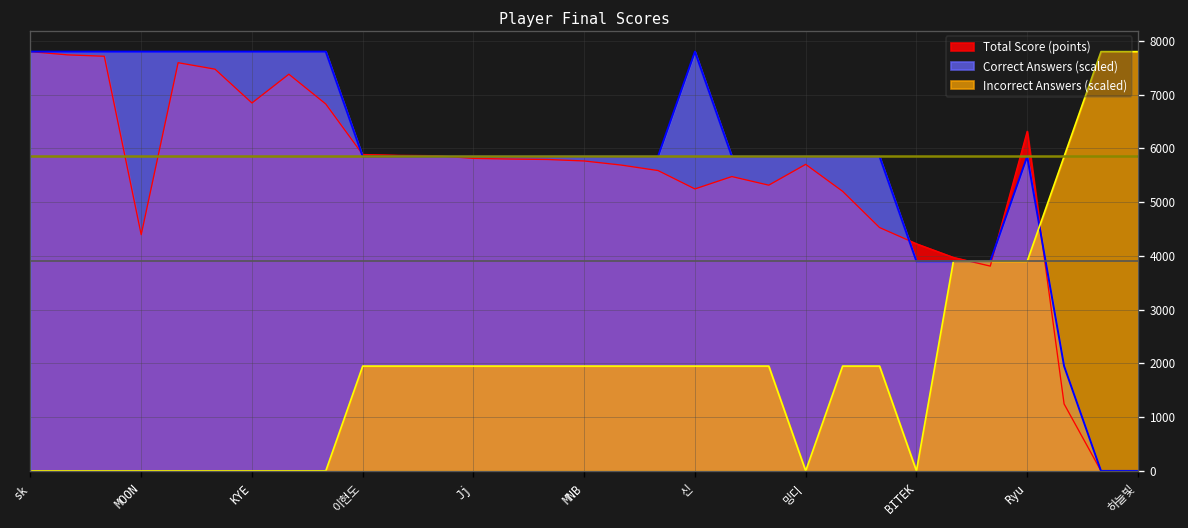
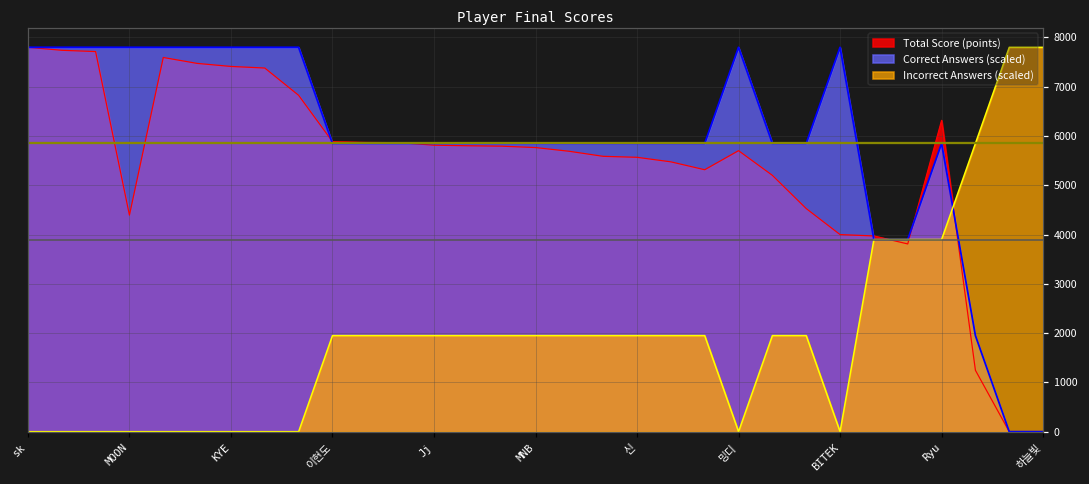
Total Score (points), KYE: 6800 -> 7400
Total Score (points), 신: 5200 -> 5600
Correct Answers (scaled), 신: 7800 -> 5900
Correct Answers (scaled), 밍디: 5900 -> 7800
Total Score (points), BITEK: 4200 -> 4000
Correct Answers (scaled), BITEK: 3900 -> 7800
